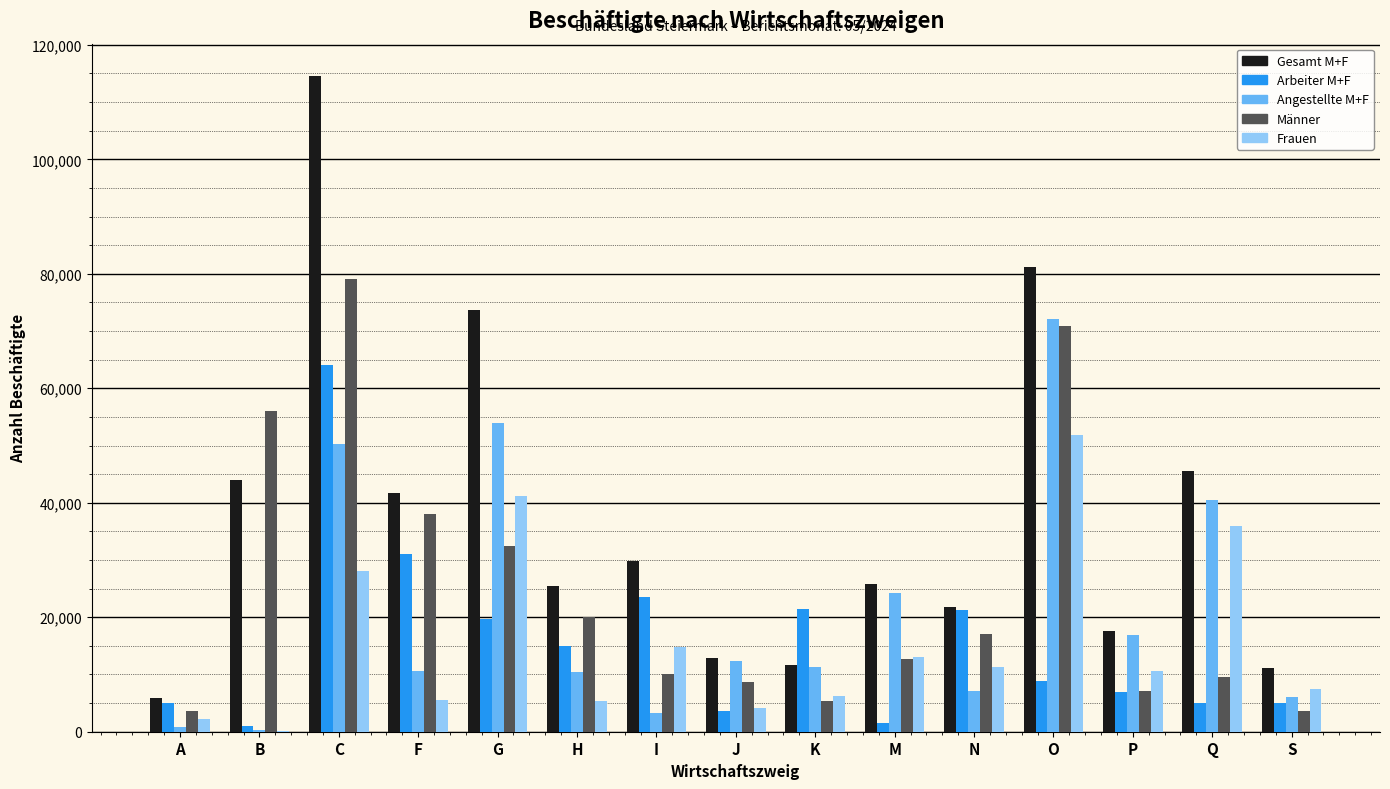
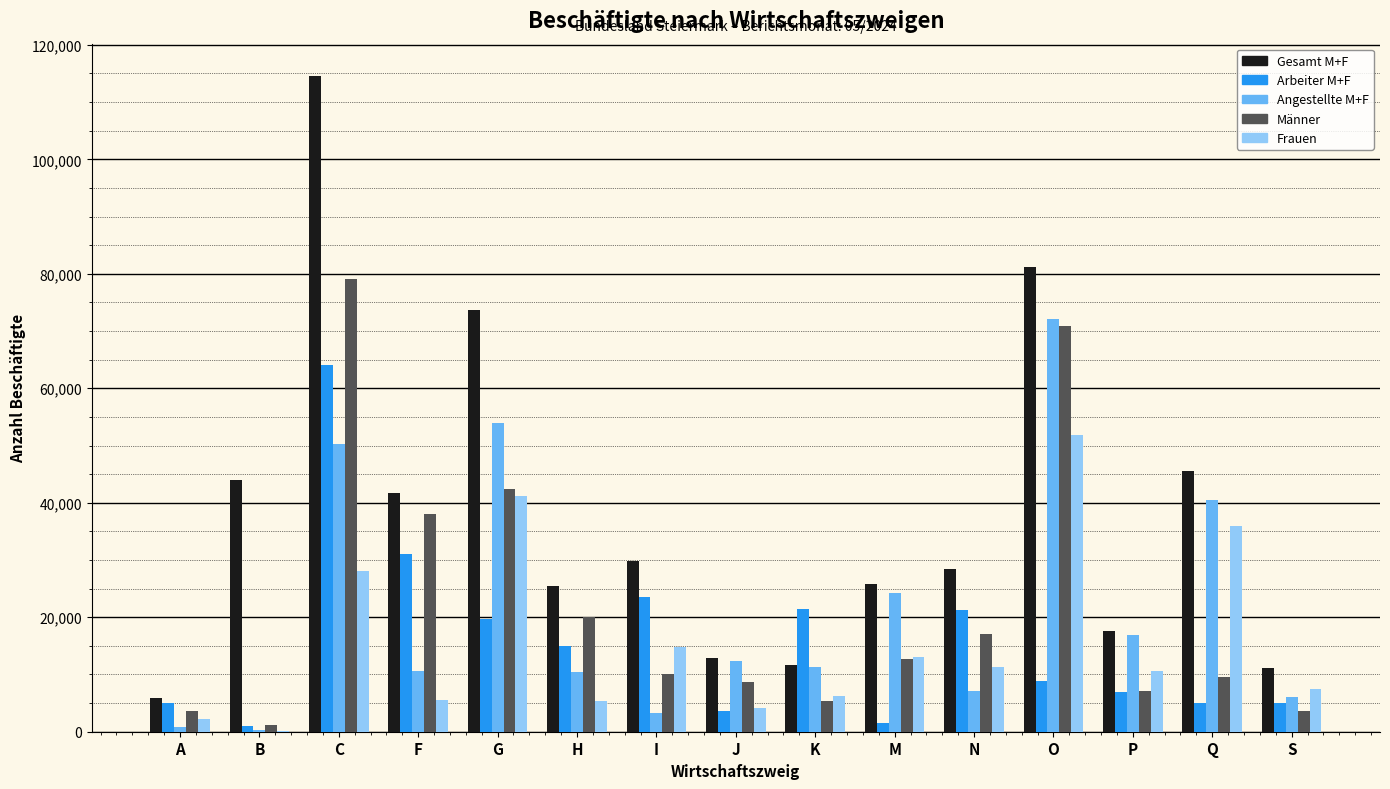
Männer, B: 56,000 -> 1,000
Männer, G: 32,000 -> 42,000
Gesamt M+F, N: 22,000 -> 28,000
